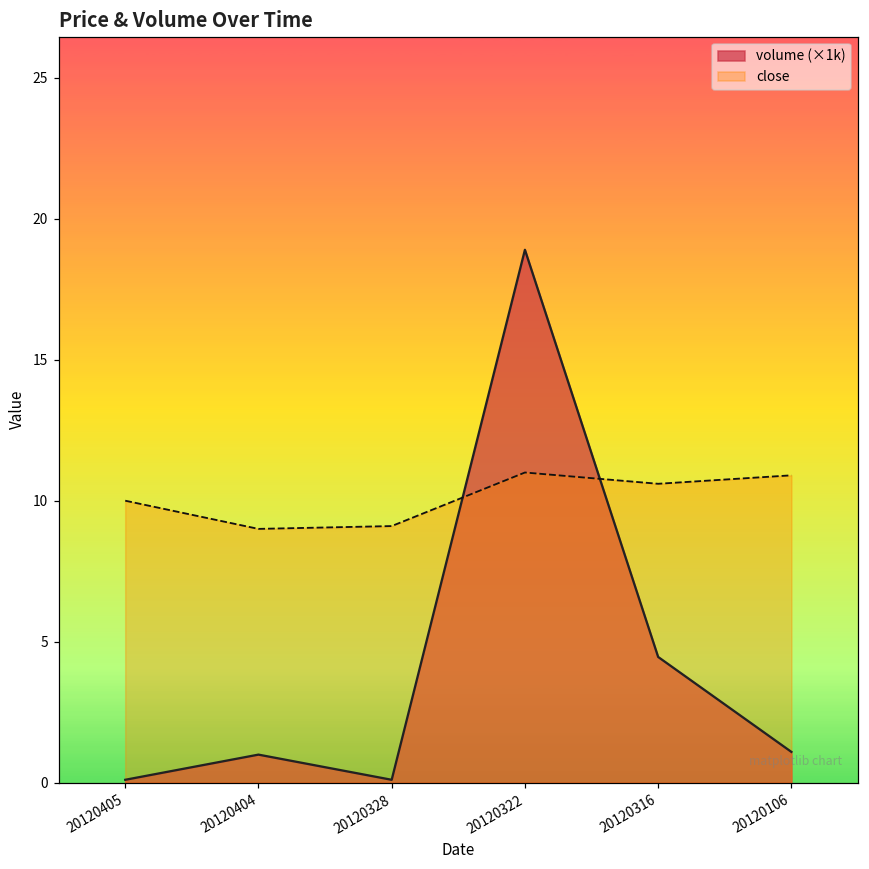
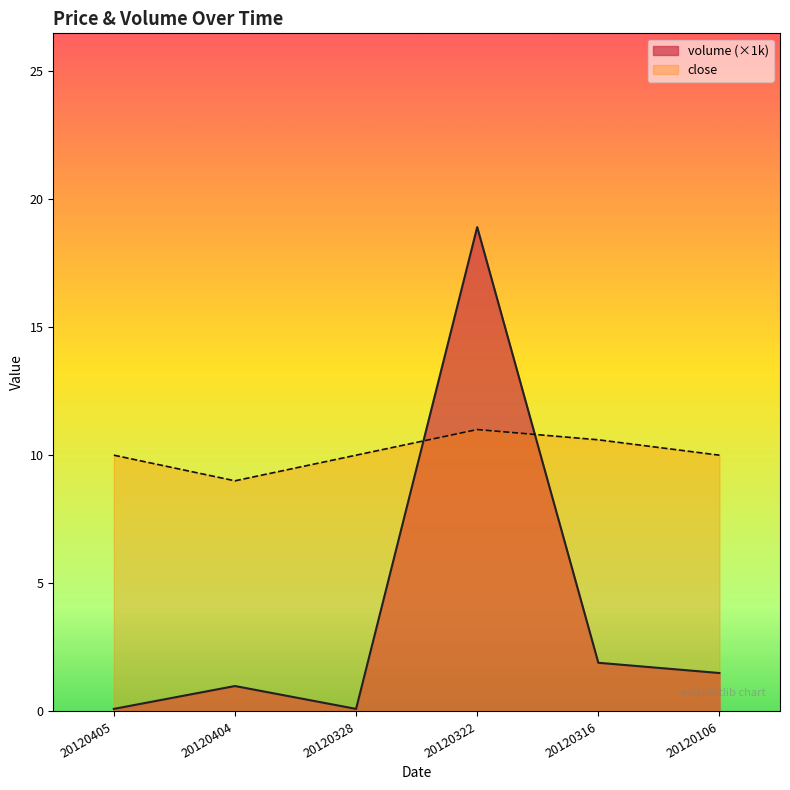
close, 20120328: 9.1 -> 10.0
volume (×1k), 20120316: 4.5 -> 1.9
volume (×1k), 20120106: 1.1 -> 1.5
close, 20120106: 10.9 -> 10.0
